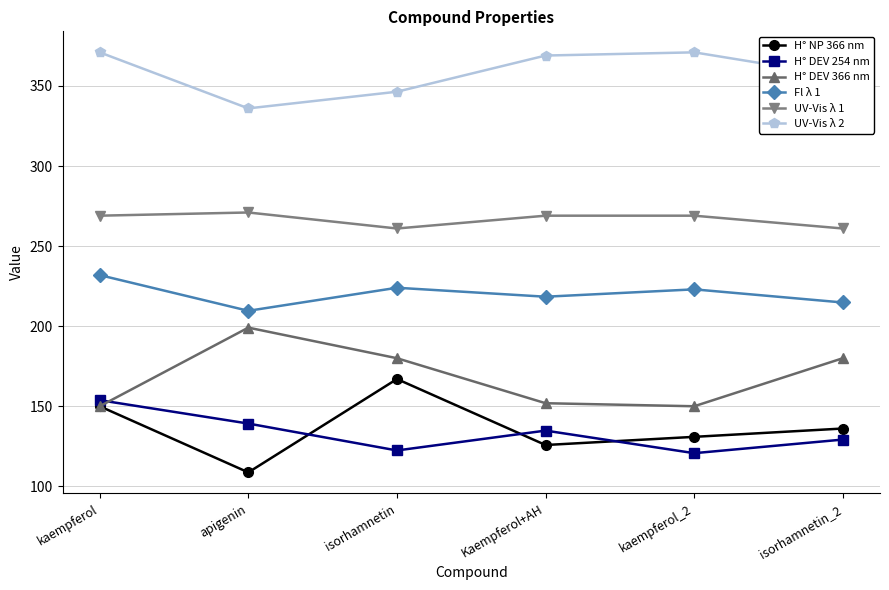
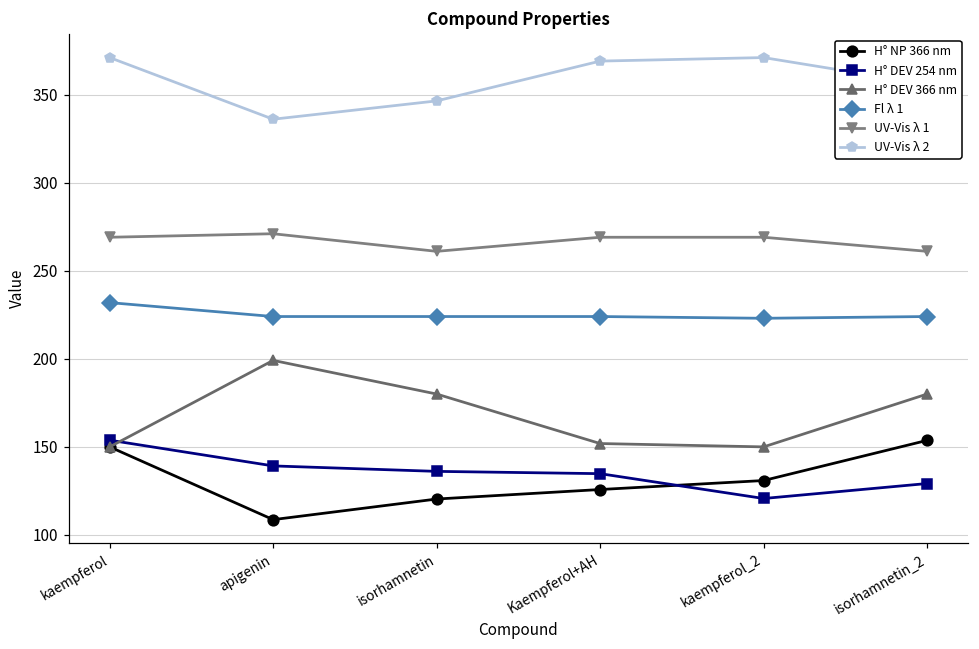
Fl λ 1, apigenin: 210 -> 224
H° NP 366 nm, isorhamnetin: 167 -> 120
H° DEV 254 nm, isorhamnetin: 122 -> 136
Fl λ 1, Kaempferol+AH: 218 -> 224
H° NP 366 nm, isorhamnetin_2: 136 -> 154
Fl λ 1, isorhamnetin_2: 215 -> 224
